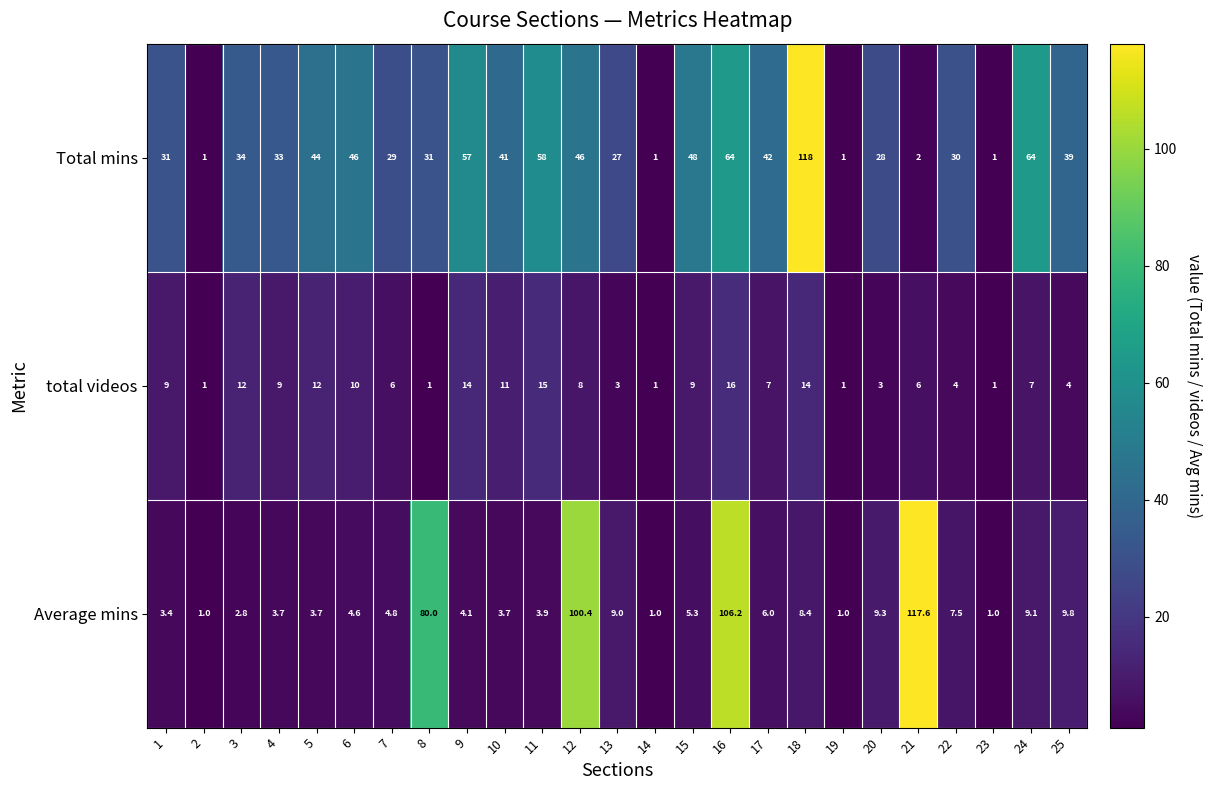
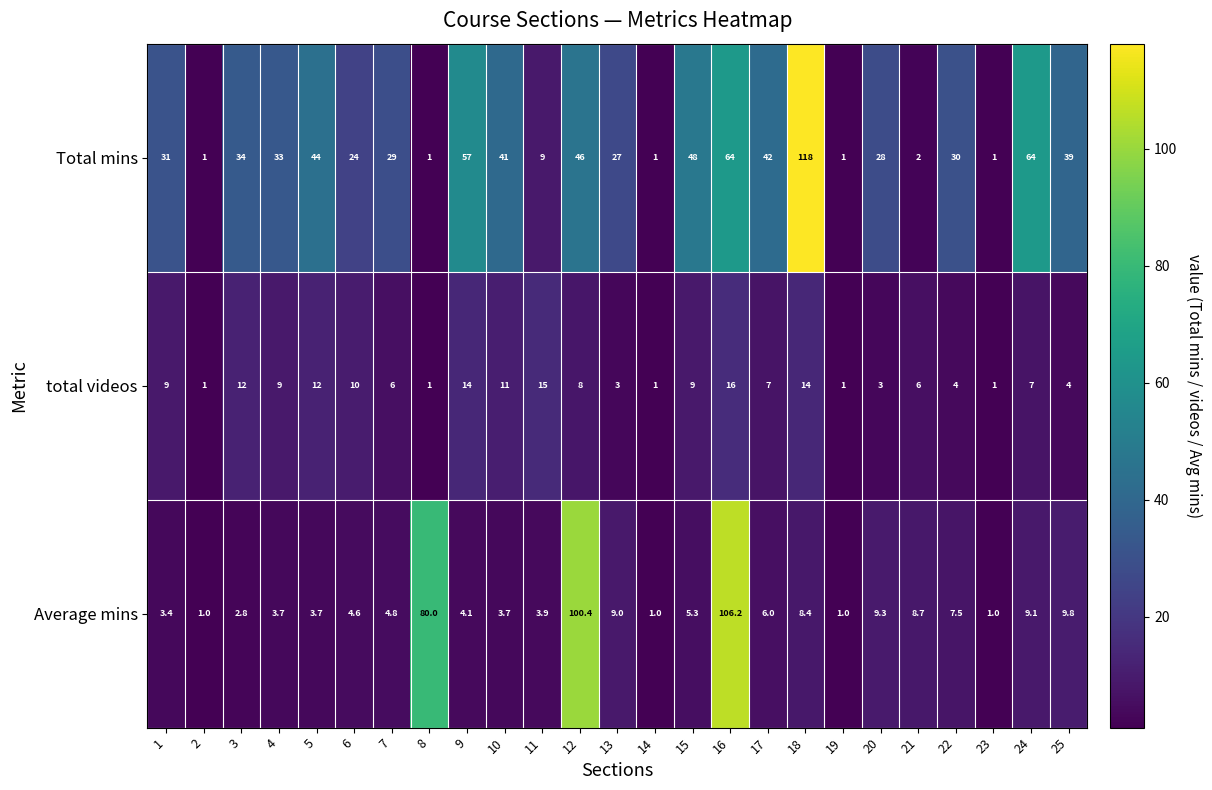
Total mins, 6: 46 -> 24
Total mins, 8: 31 -> 1
Total mins, 11: 58 -> 9
Average mins, 21: 117.6 -> 8.7
